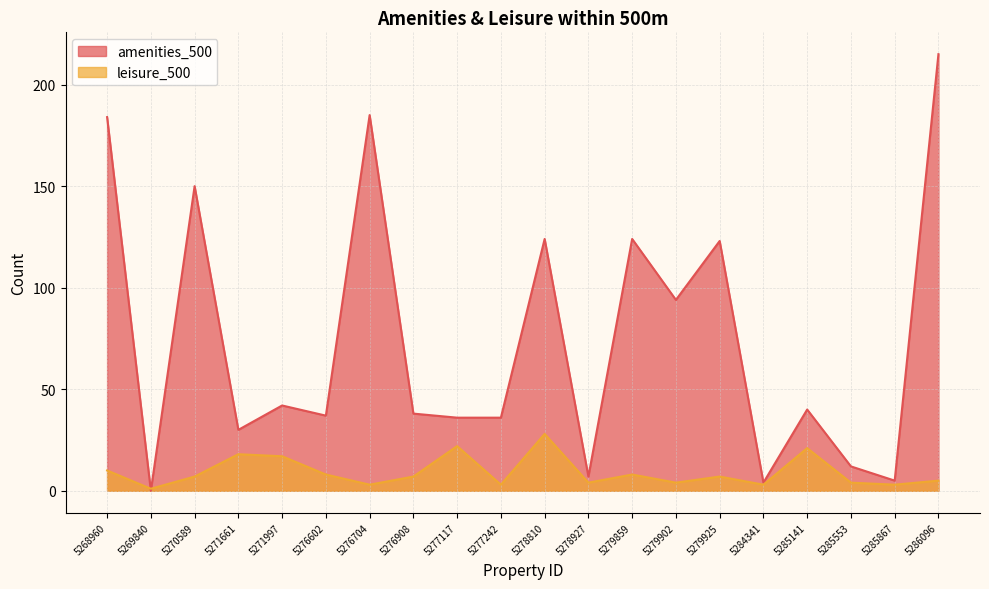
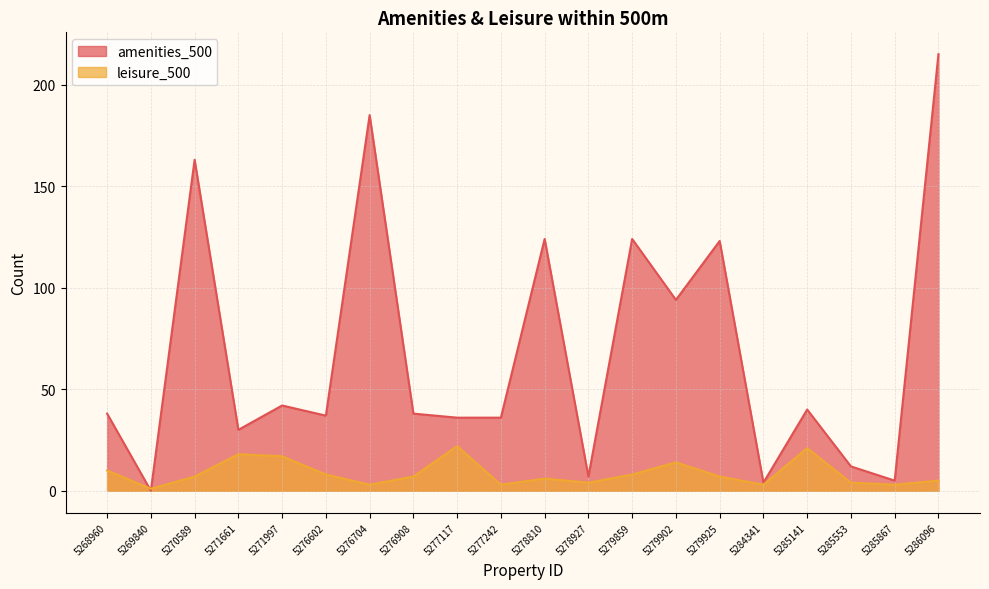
amenities_500, 5268960: 184 -> 38
amenities_500, 5270589: 150 -> 163
leisure_500, 5278810: 28 -> 6
leisure_500, 5279902: 4 -> 14
